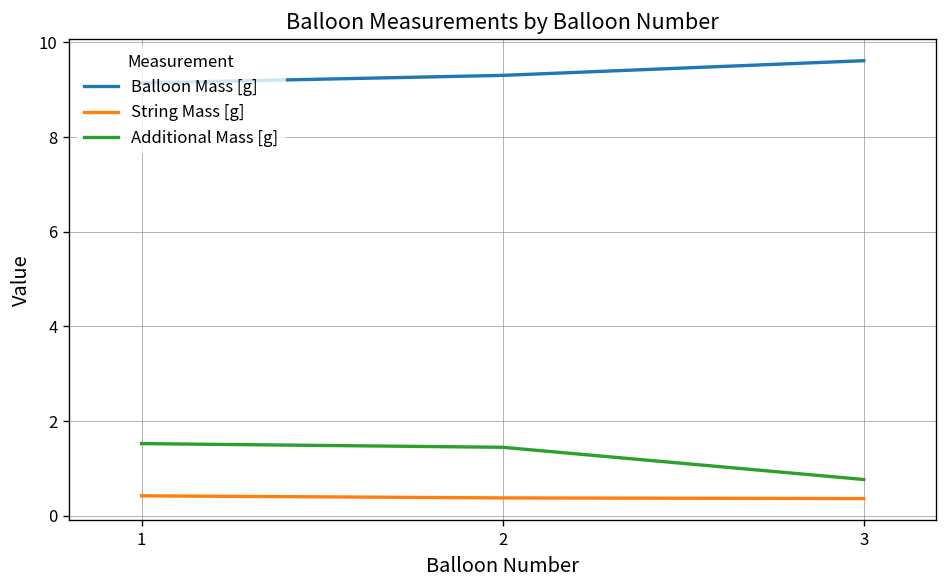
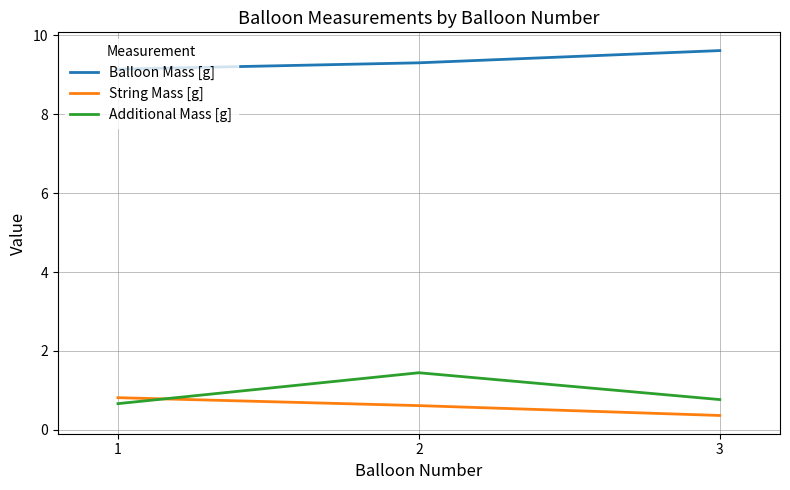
String Mass [g], 1: 0.4 -> 0.8
Additional Mass [g], 1: 1.5 -> 0.7
String Mass [g], 2: 0.4 -> 0.6
